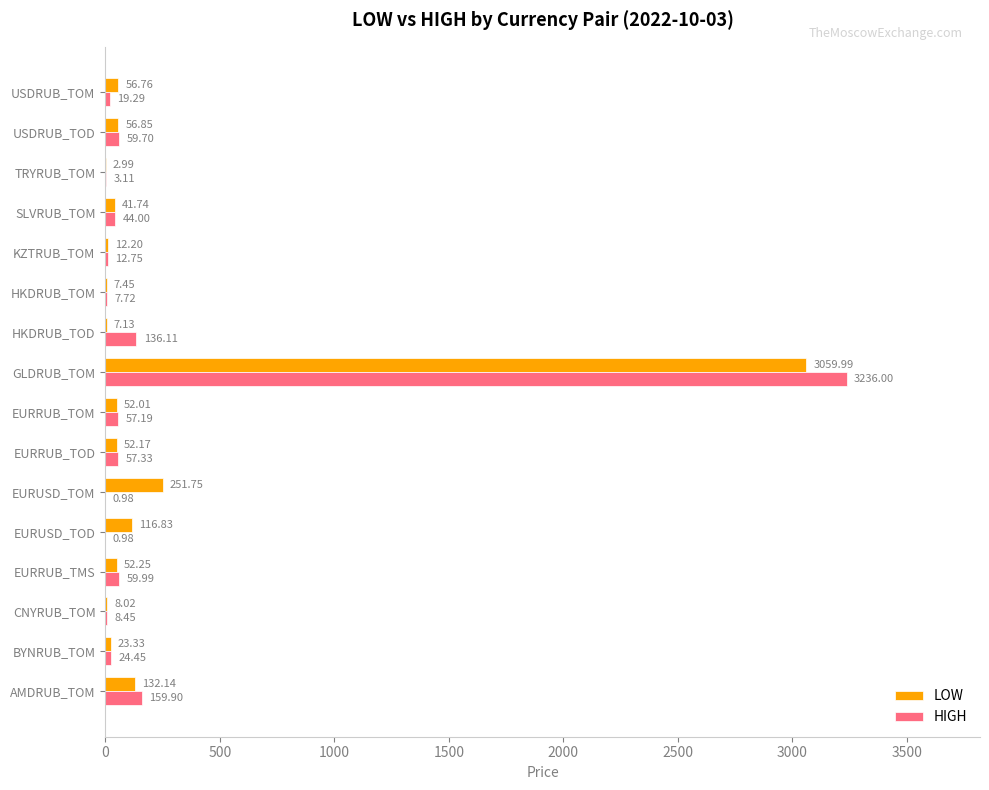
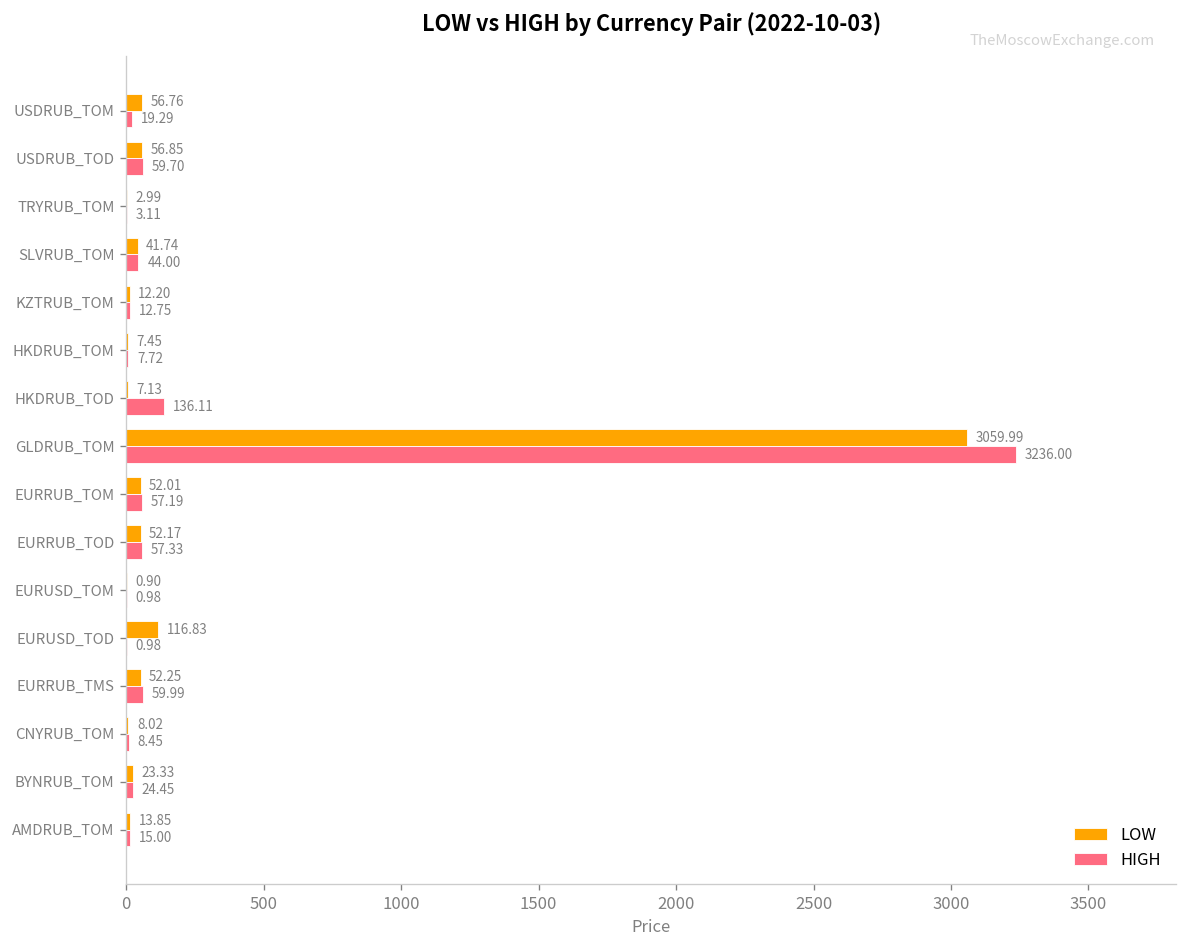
LOW, EURUSD_TOM: 251.75 -> 0.90
LOW, AMDRUB_TOM: 132.14 -> 13.85
HIGH, AMDRUB_TOM: 159.90 -> 15.00
